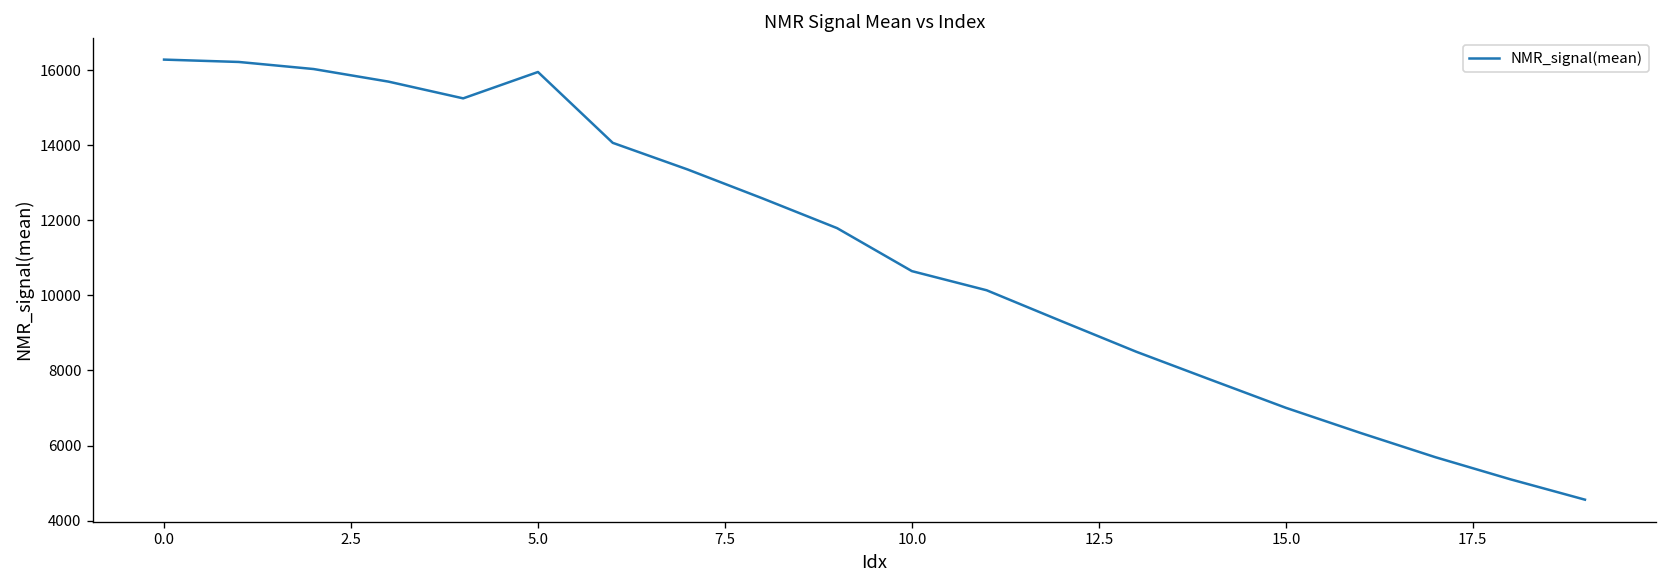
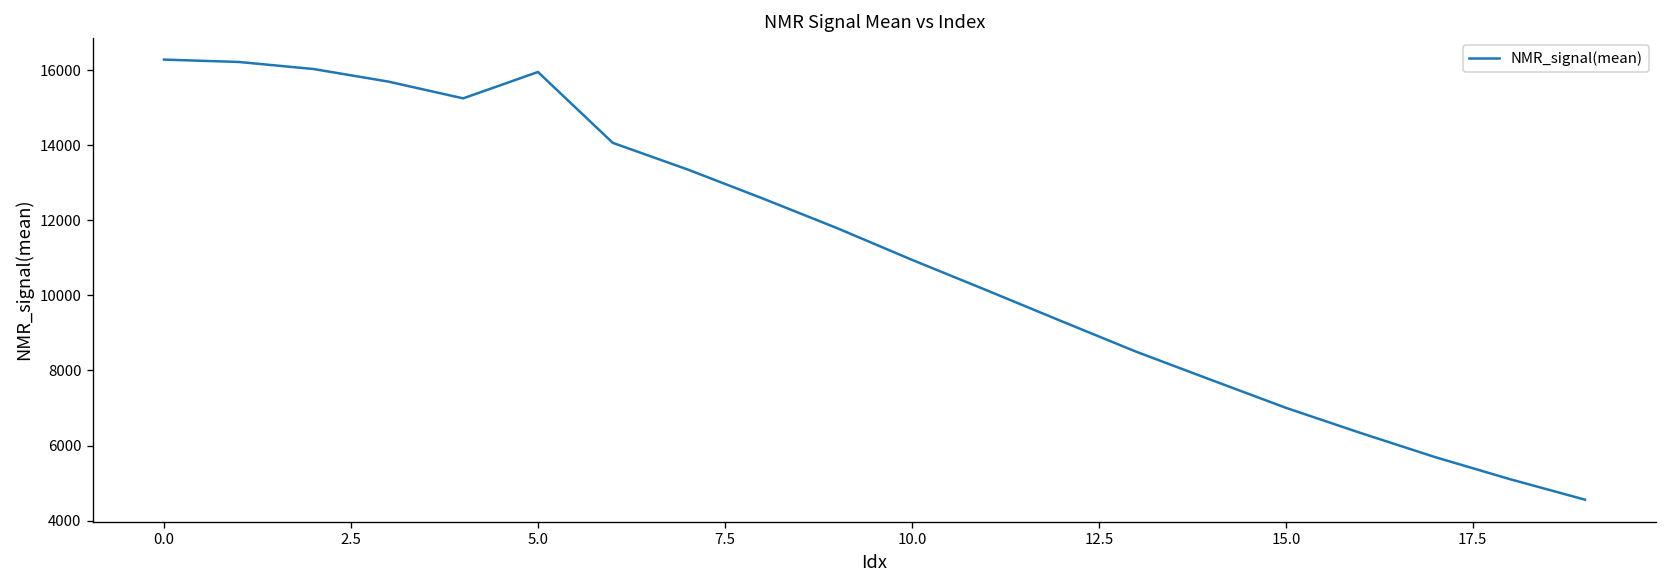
10.0: 10600 -> 10900
